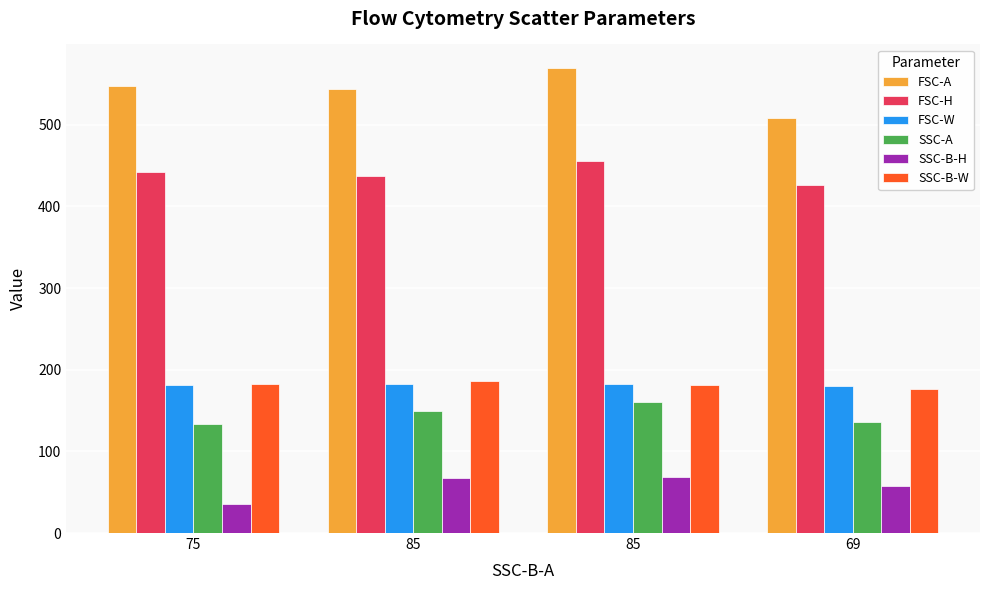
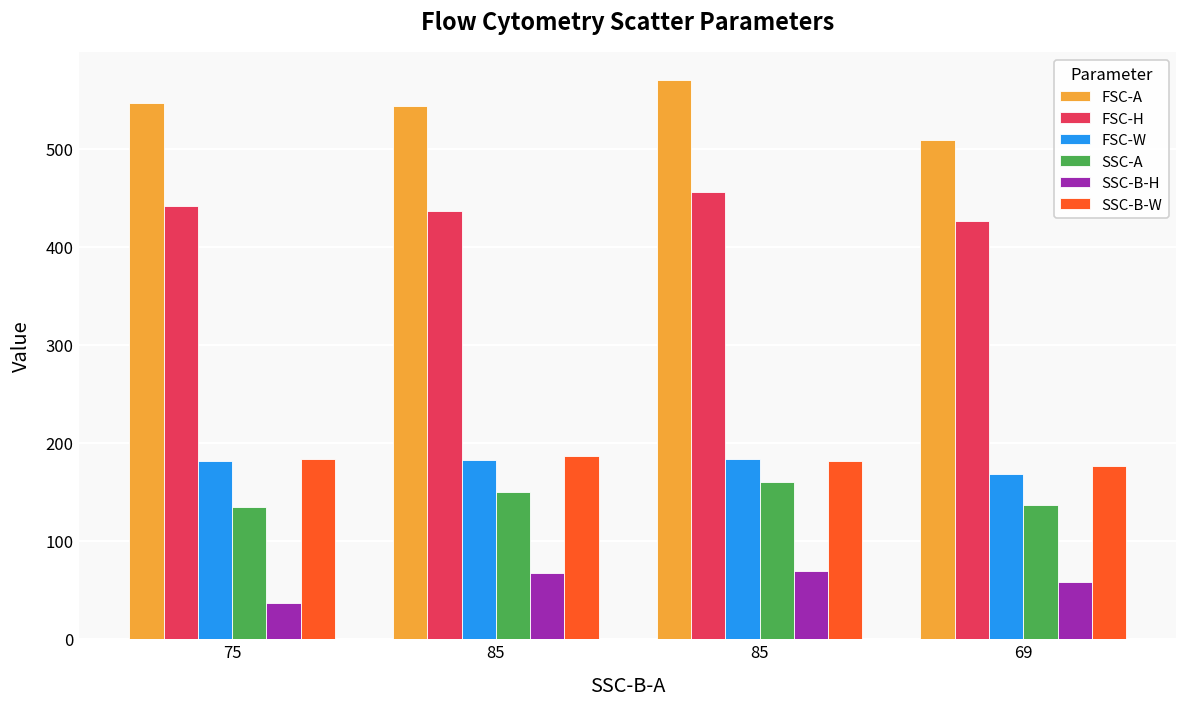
FSC-W, 69: 180 -> 170
